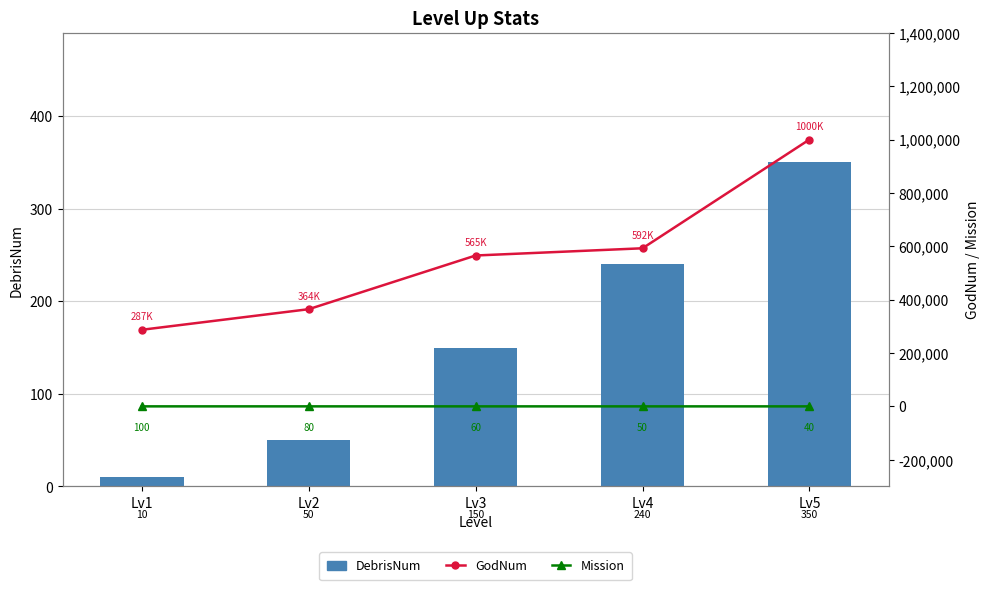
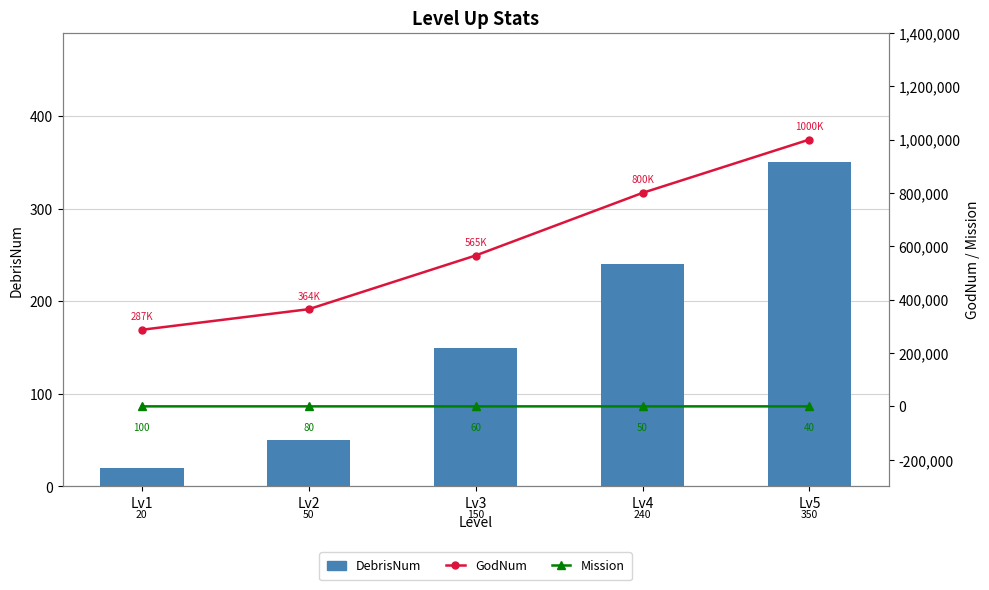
DebrisNum, Lv1: 10 -> 20
GodNum, Lv4: 592K -> 800K
